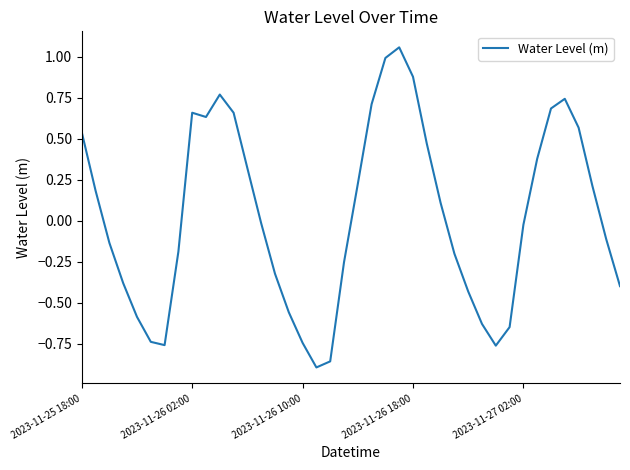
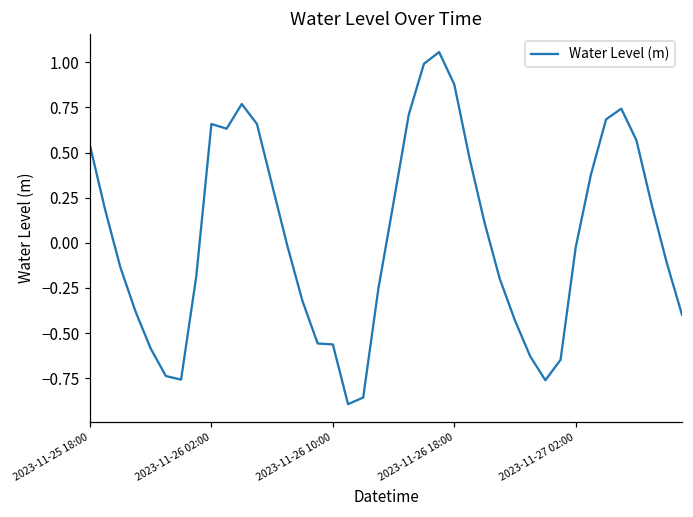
2023-11-26 10:00: -0.74 -> -0.56
